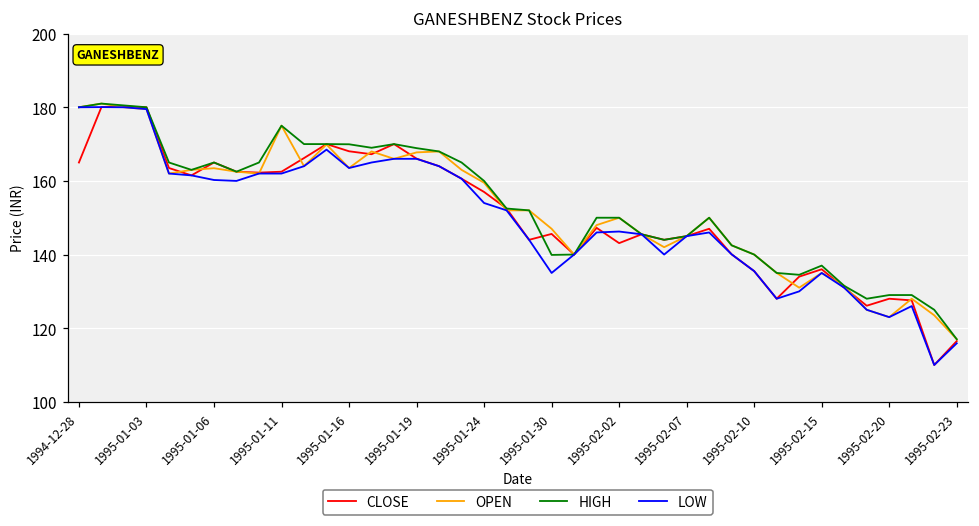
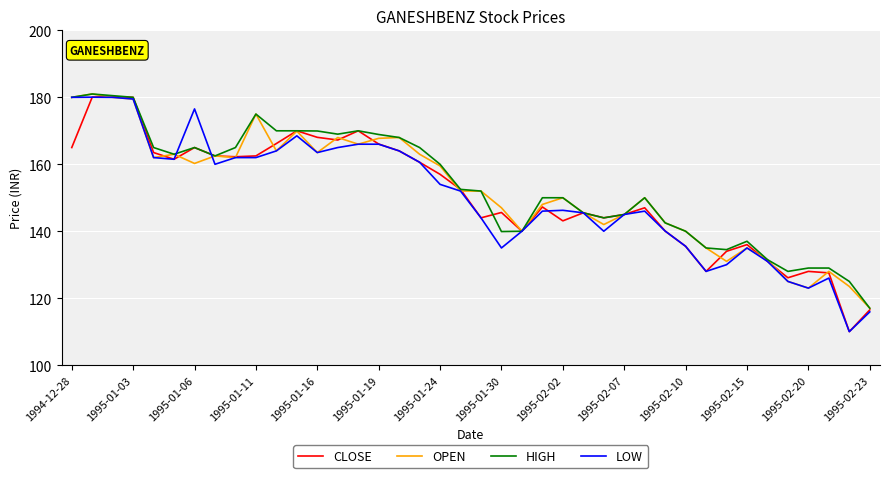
OPEN, 1995-01-06: 163 -> 160
LOW, 1995-01-06: 160 -> 177
